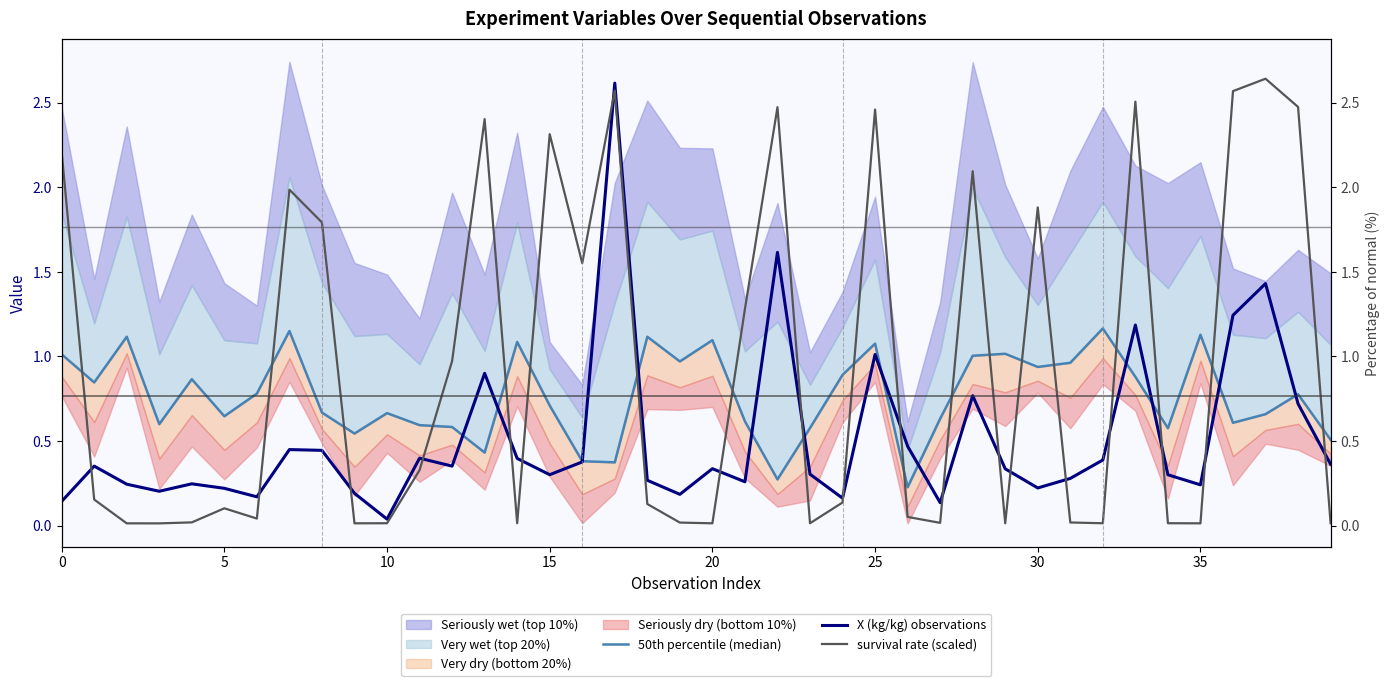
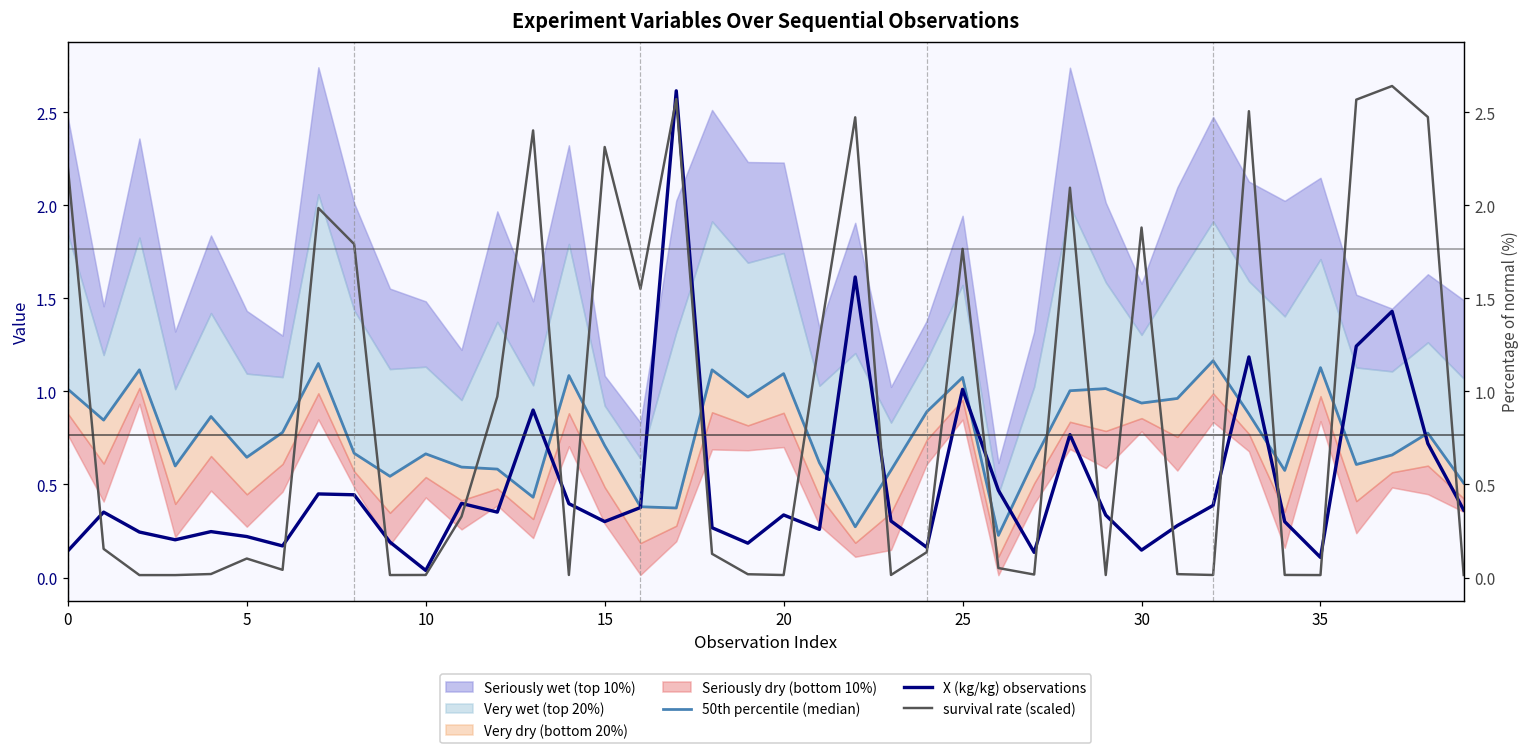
survival rate (scaled), 25: 2.46 -> 1.77
X (kg/kg) observations, 30: 0.22 -> 0.15
X (kg/kg) observations, 35: 0.24 -> 0.11
